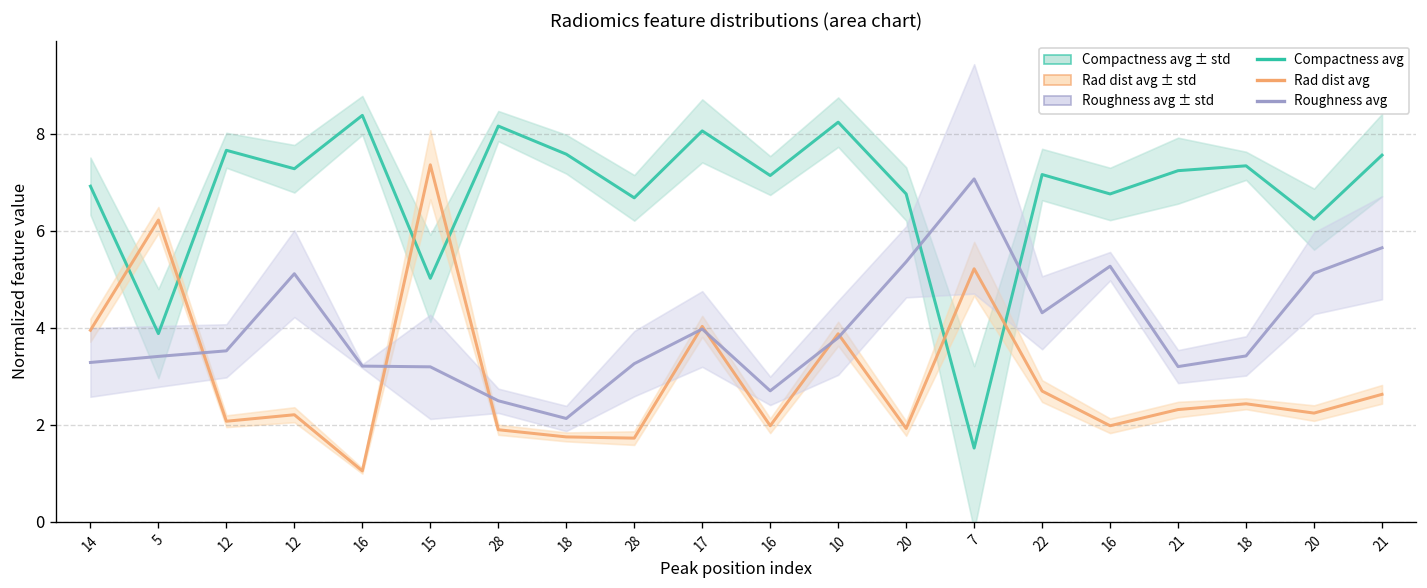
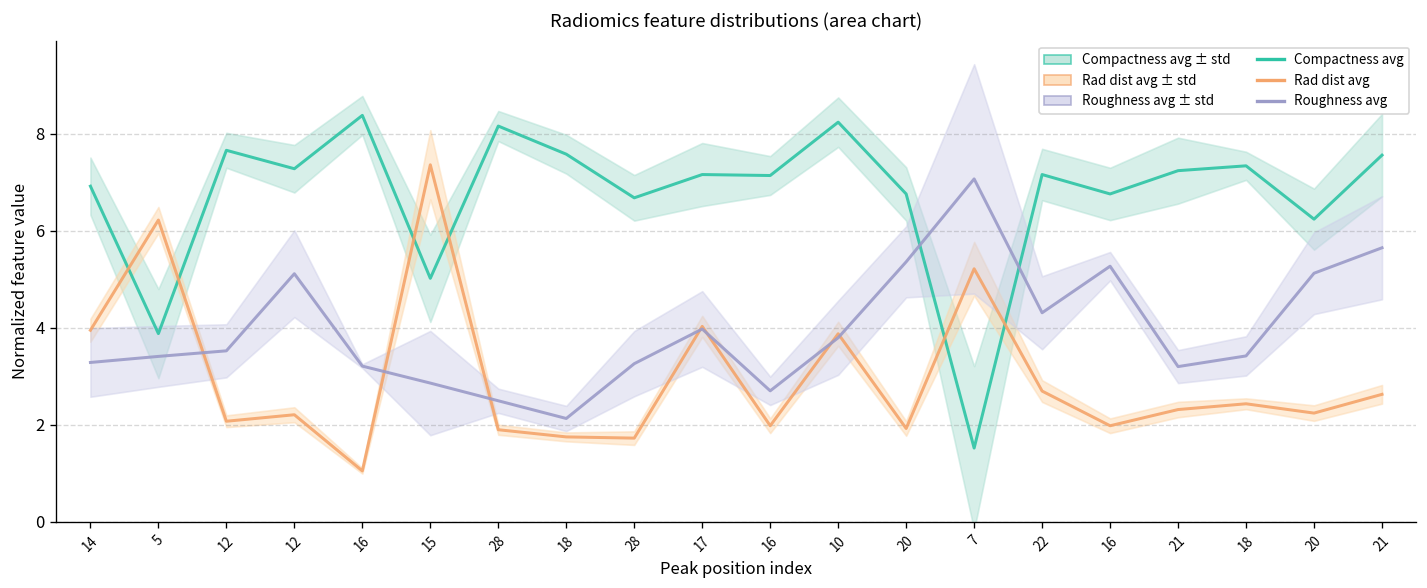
Roughness avg, 15: 3.2 -> 2.9
Compactness avg, 17: 8.1 -> 7.2
